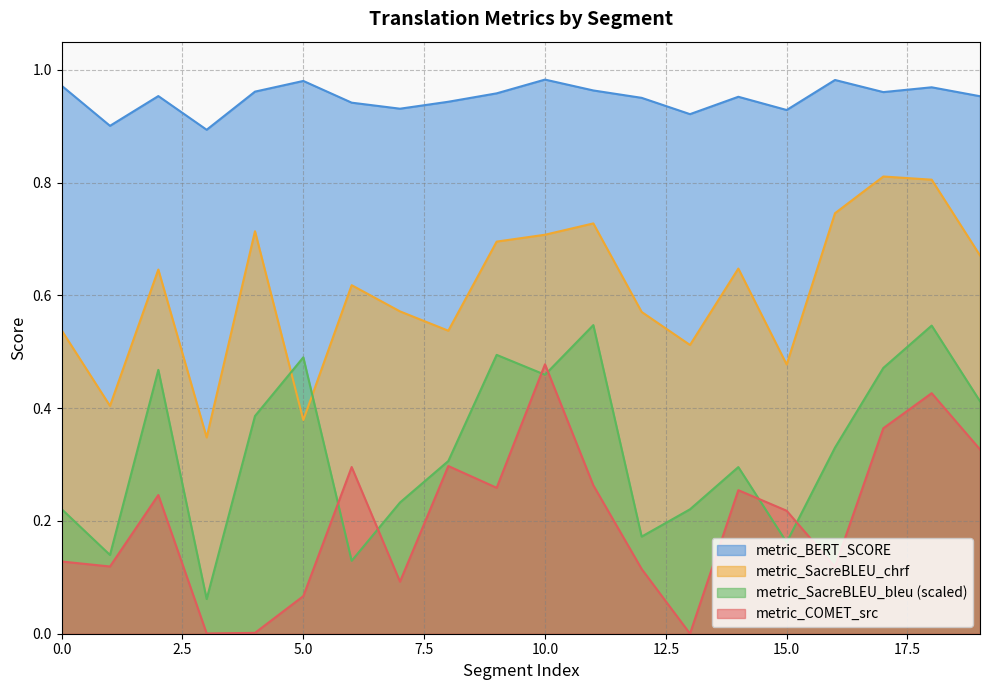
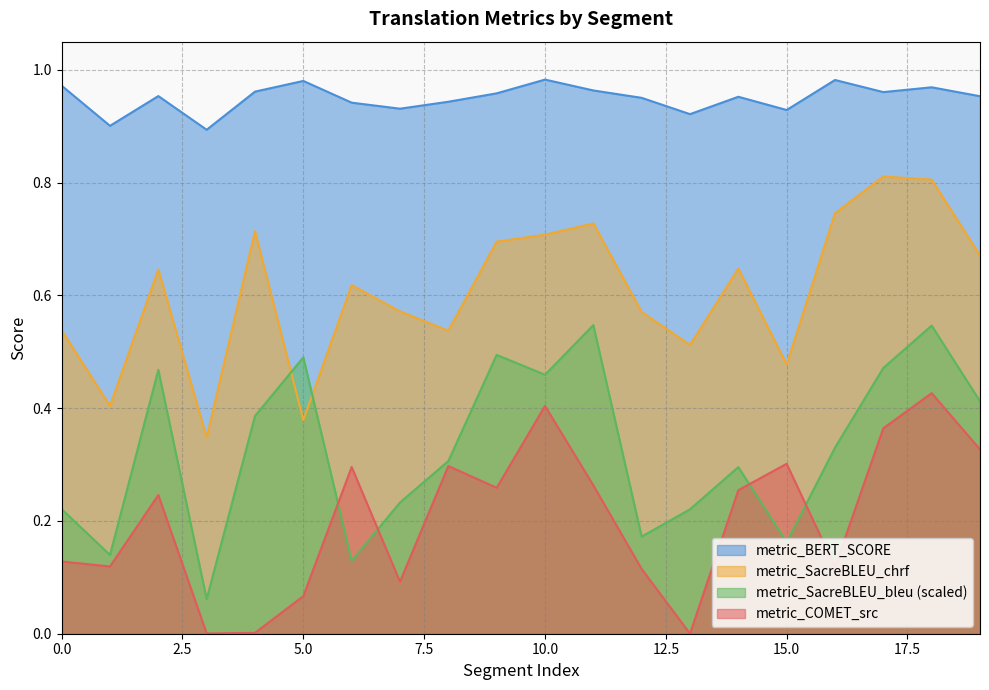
metric_COMET_src, 10.0: 0.48 -> 0.40
metric_COMET_src, 15.0: 0.22 -> 0.30
